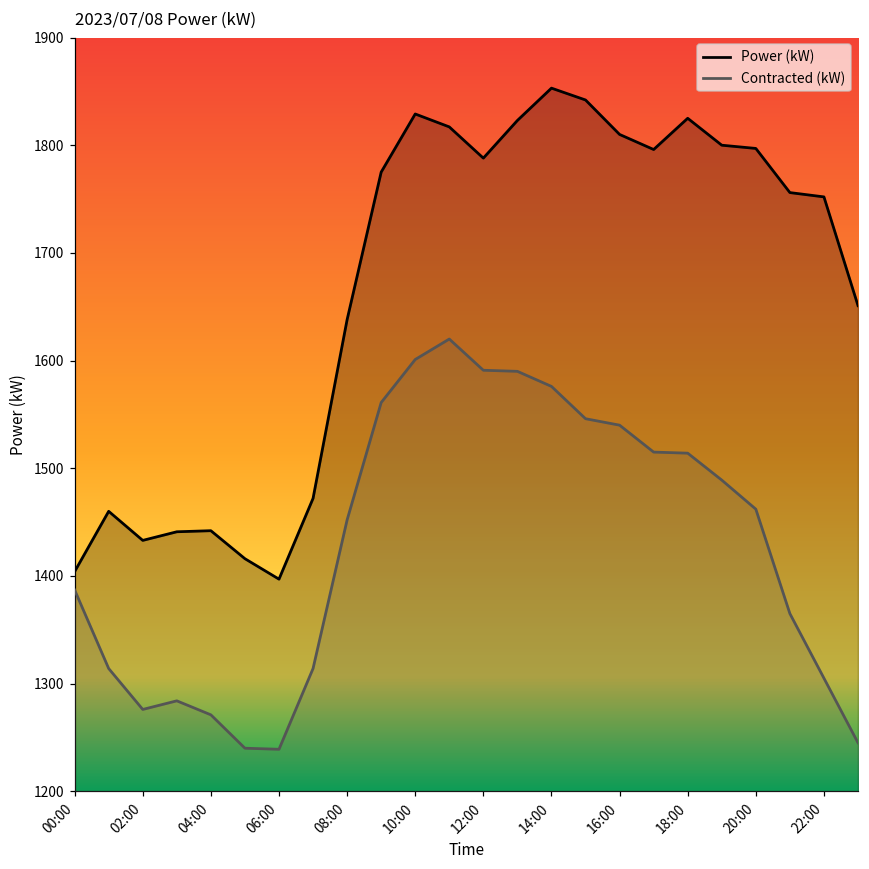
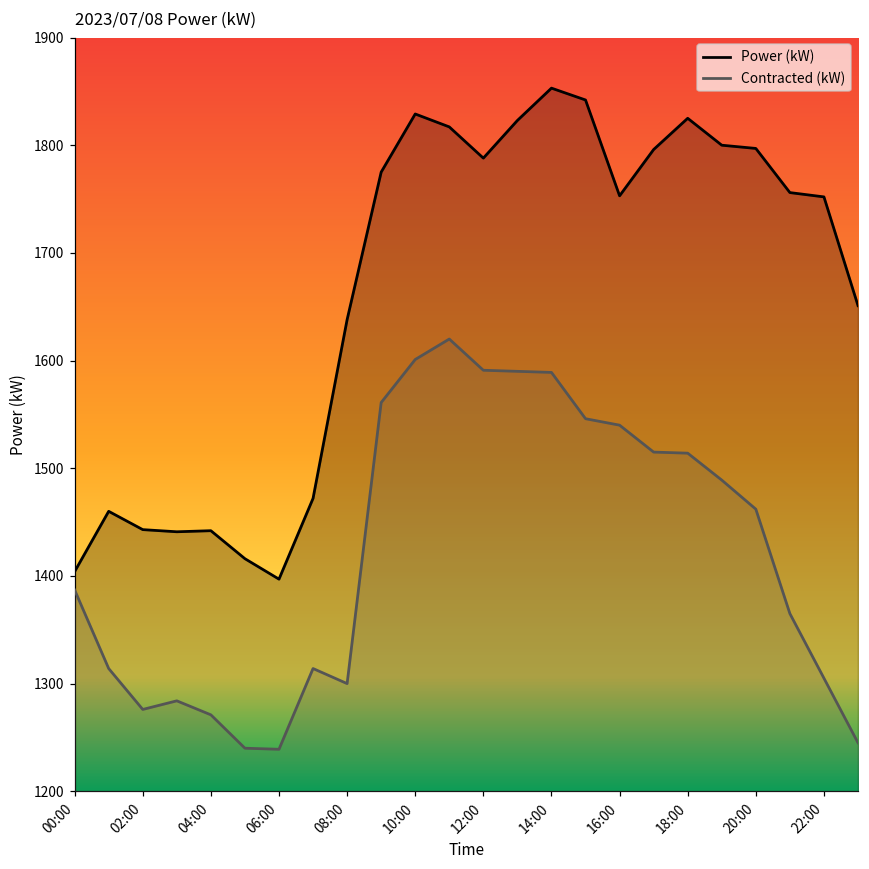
Power (kW), 02:00: 1430 -> 1440
Contracted (kW), 08:00: 1450 -> 1300
Contracted (kW), 14:00: 1580 -> 1590
Power (kW), 16:00: 1810 -> 1750
